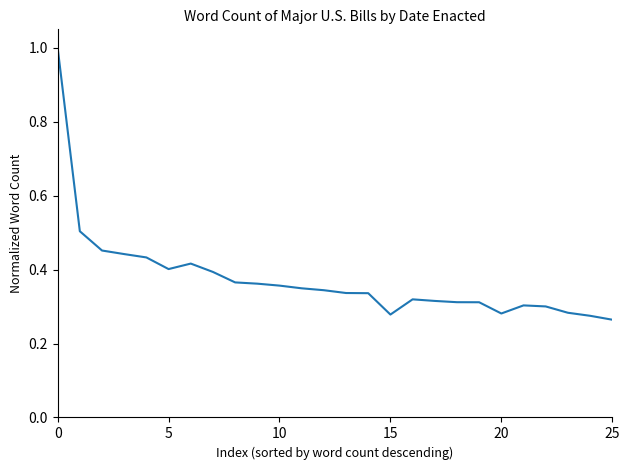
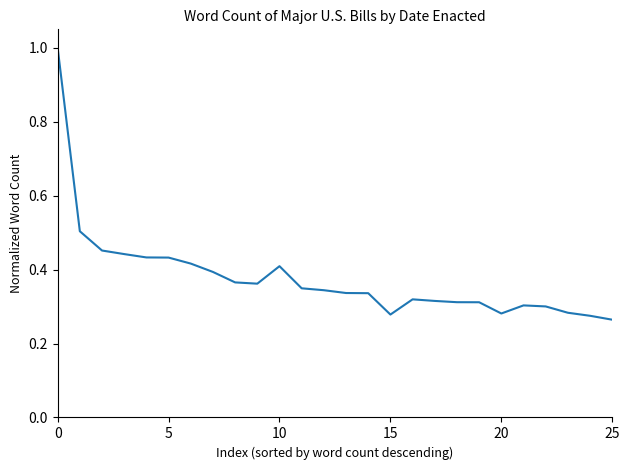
5: 0.40 -> 0.43
10: 0.36 -> 0.41
